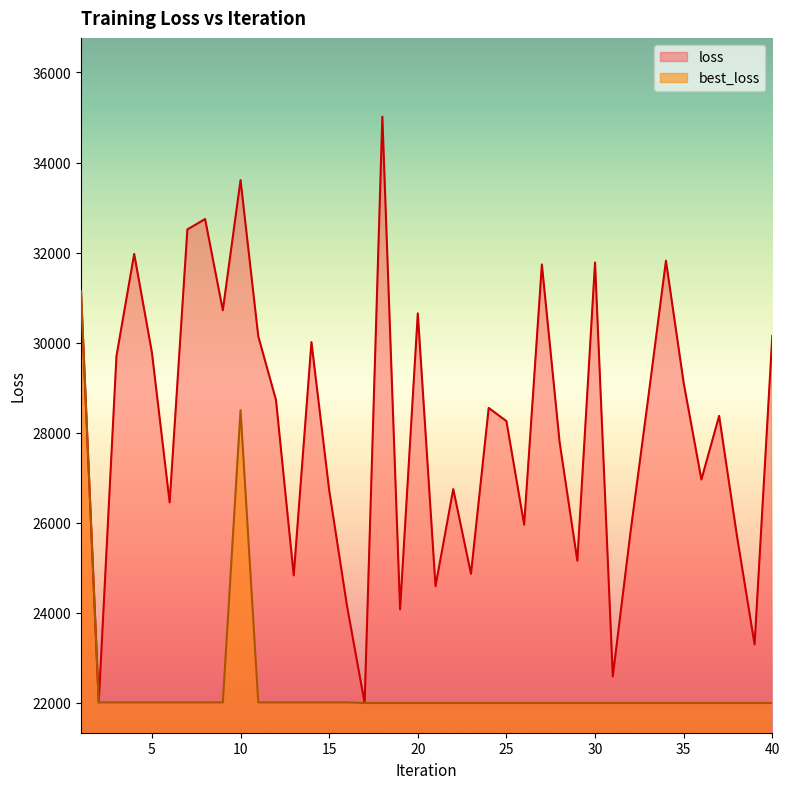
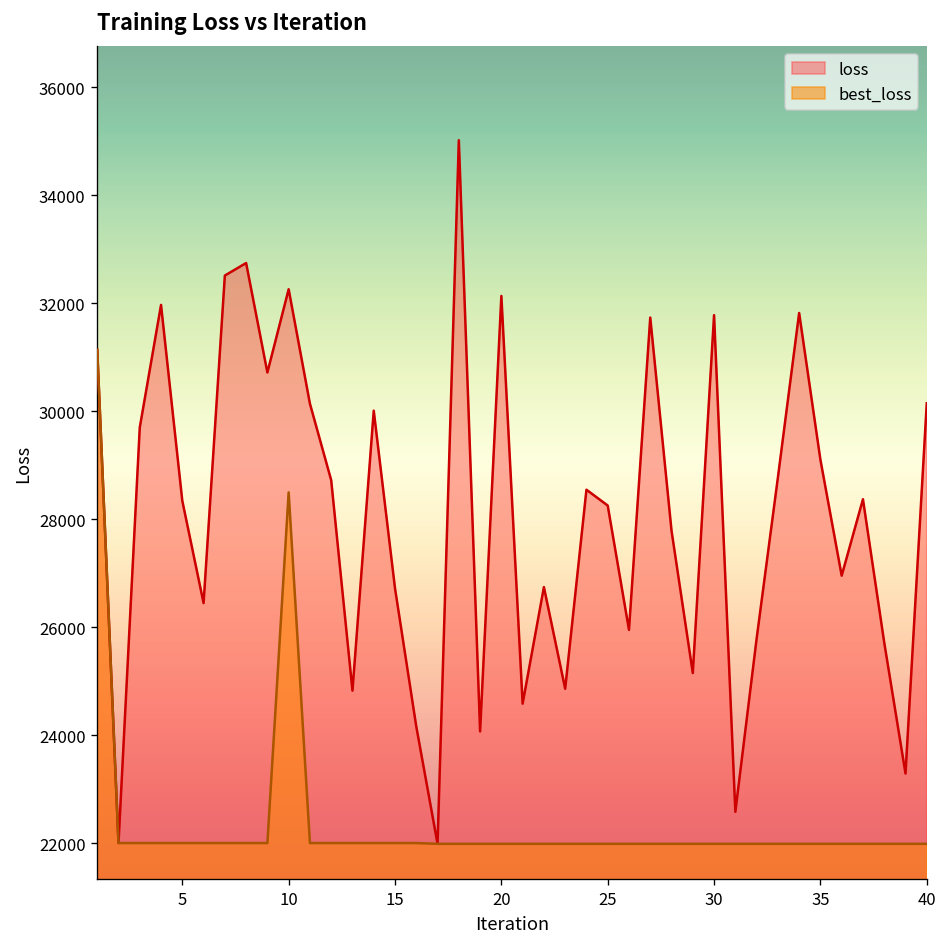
loss, 5: 29800 -> 28300
loss, 10: 33600 -> 32300
loss, 20: 30600 -> 32100
